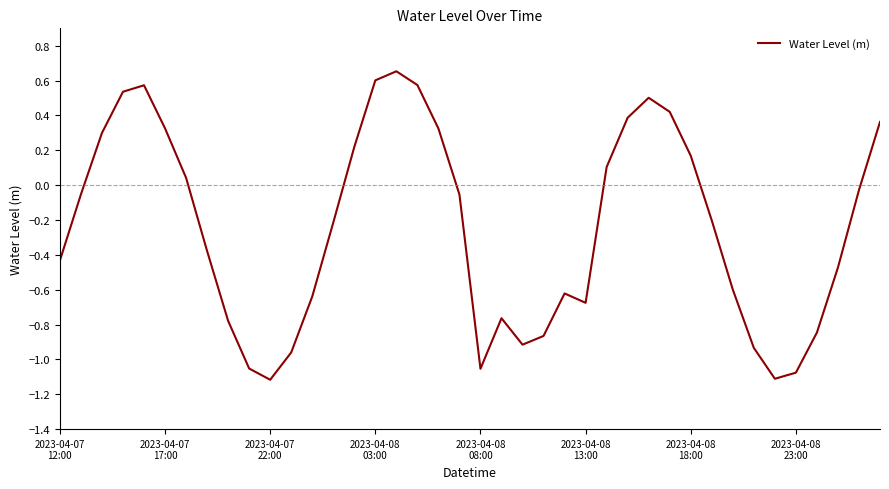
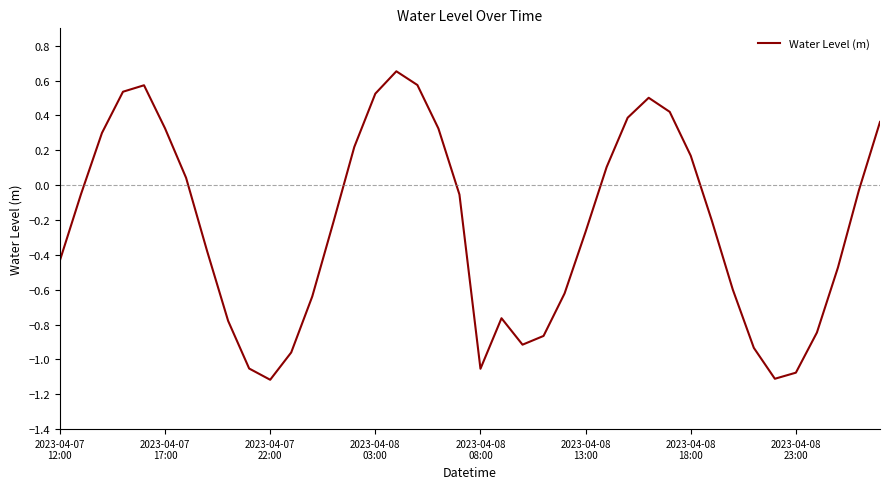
2023-04-08 03:00: 0.60 -> 0.53
2023-04-08 13:00: -0.68 -> -0.27
